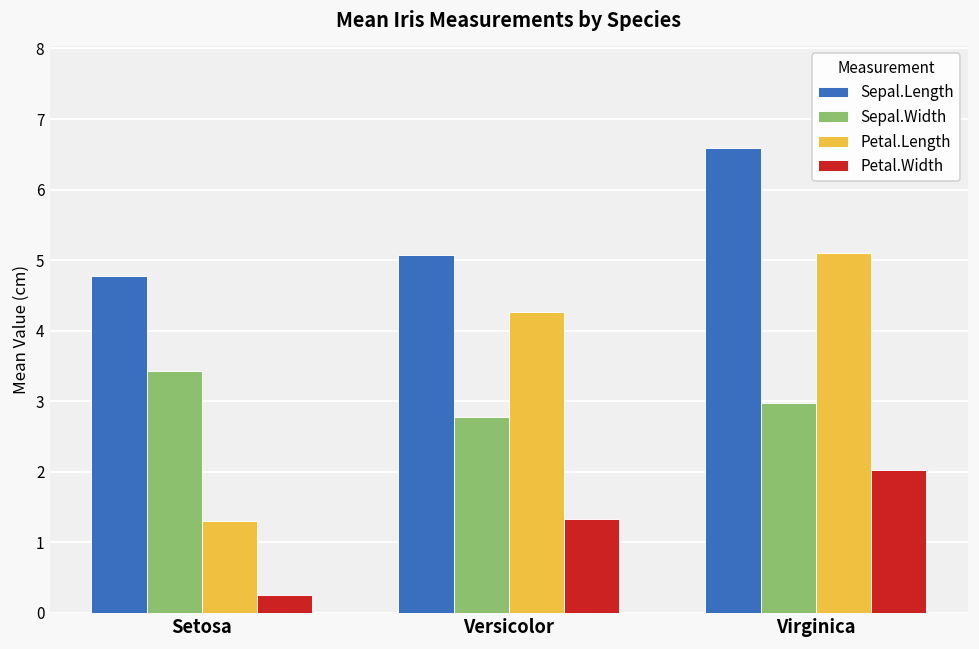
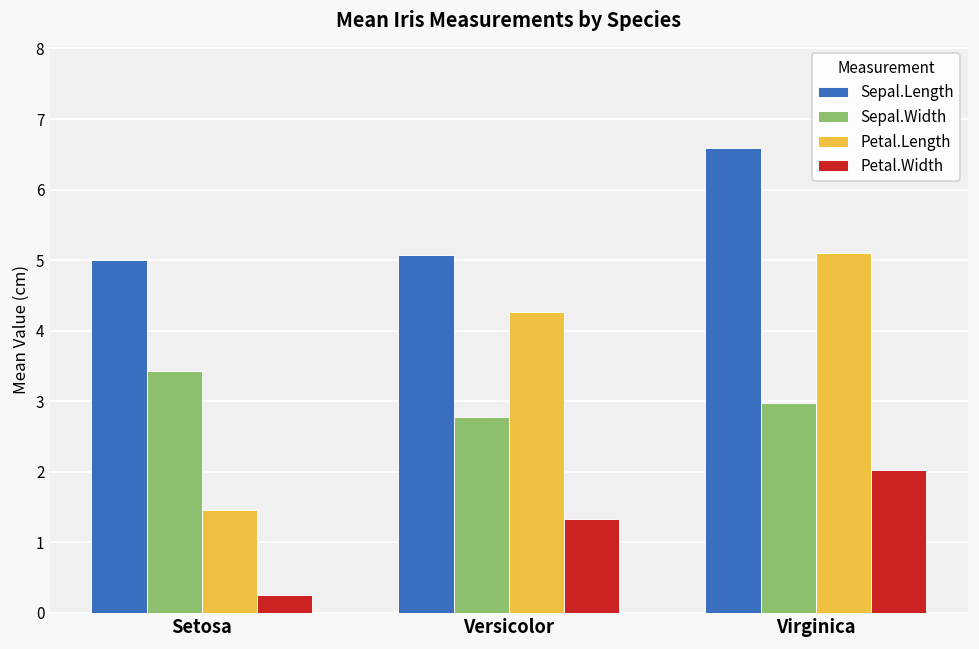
Sepal.Length, Setosa: 4.8 -> 5.0
Petal.Length, Setosa: 1.3 -> 1.5
